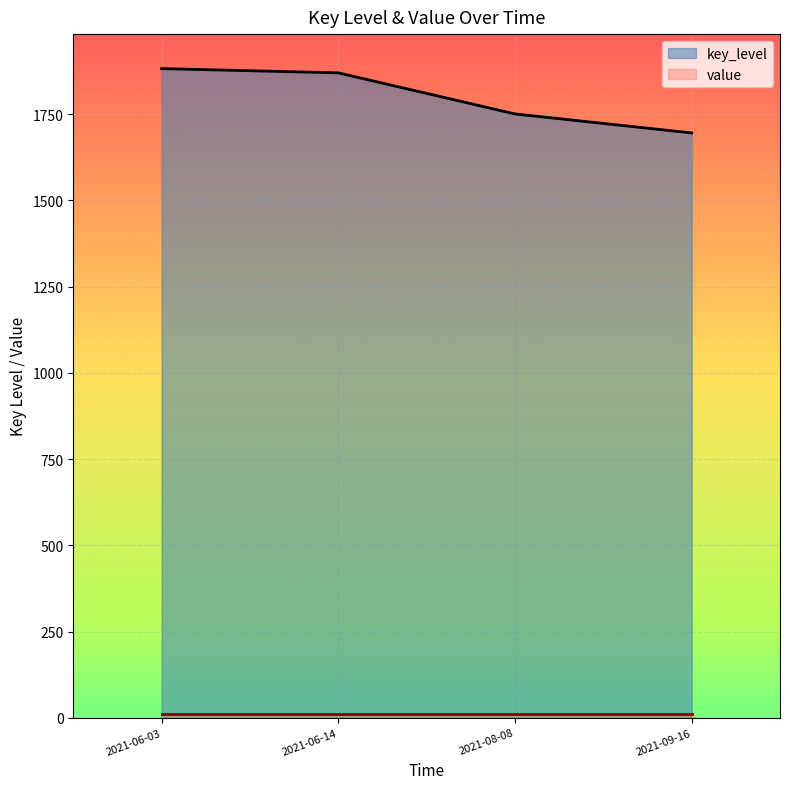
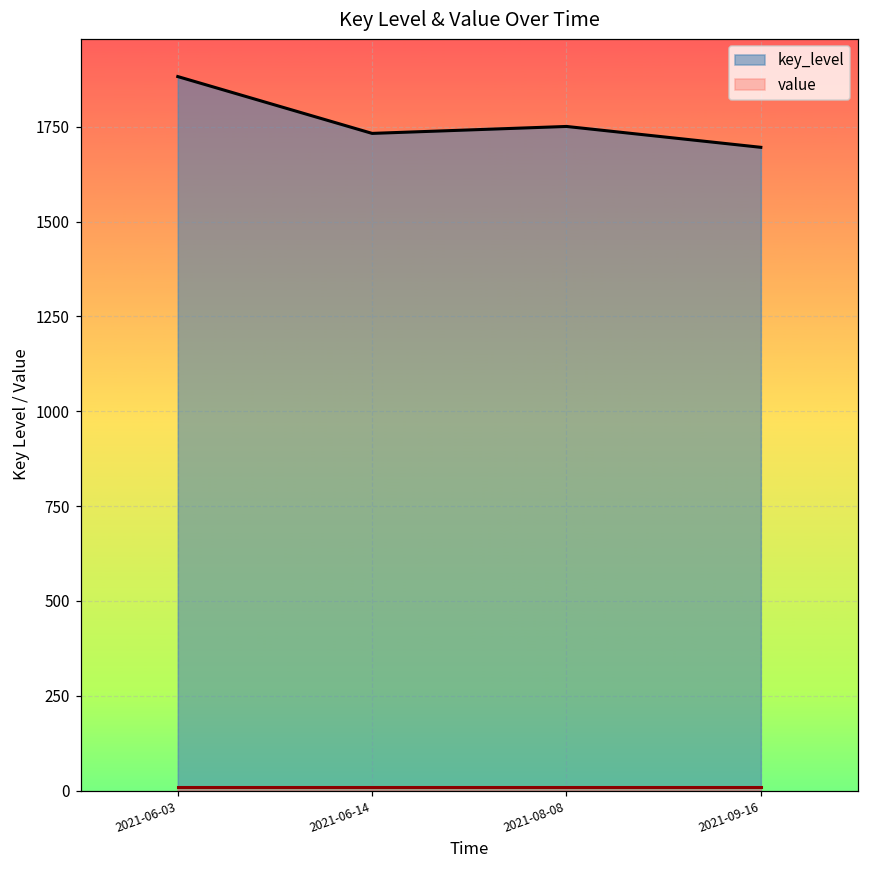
key_level, 2021-06-14: 1870 -> 1730
